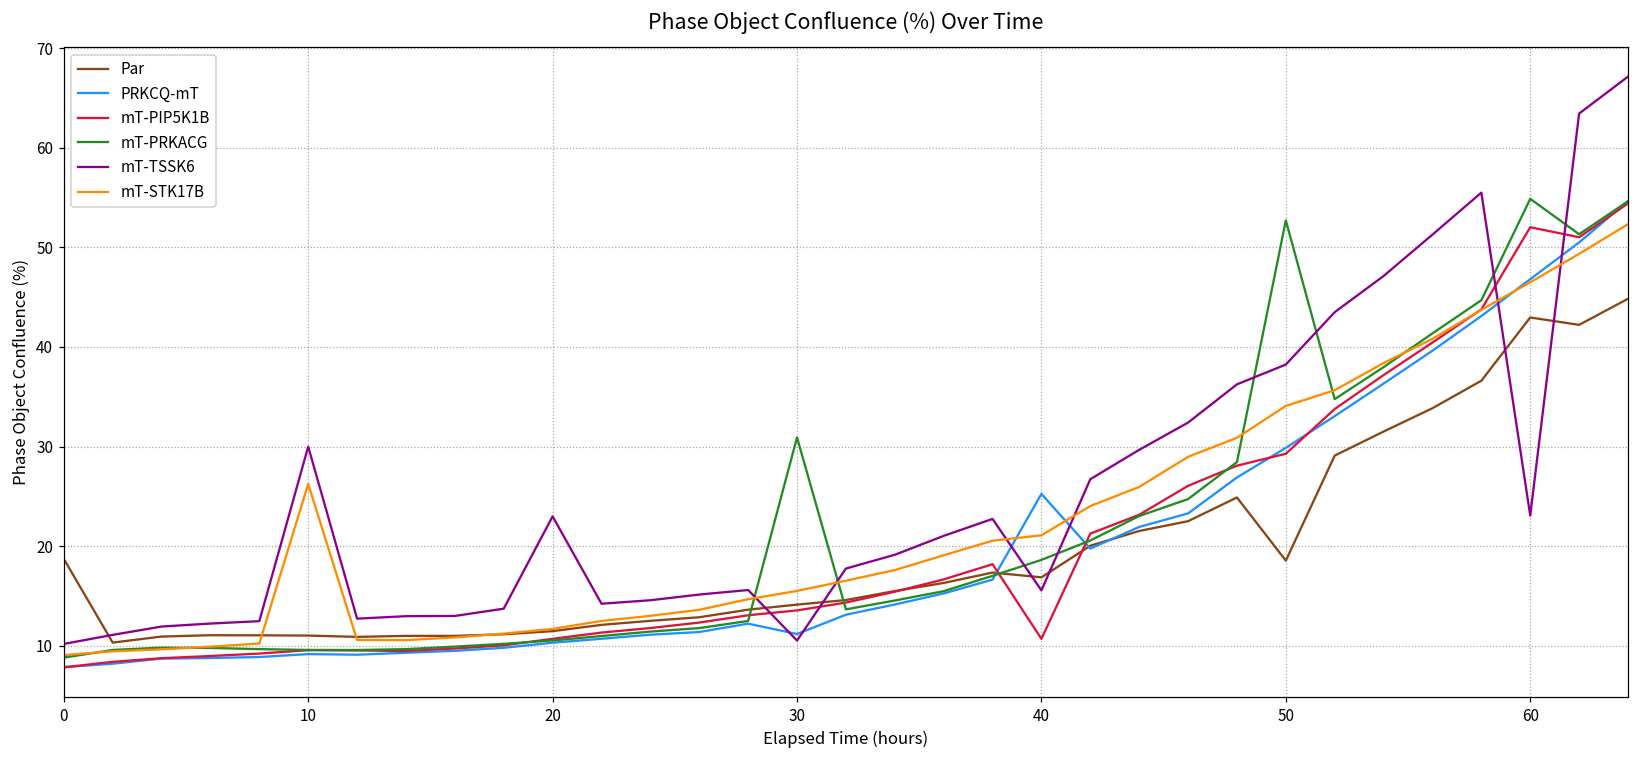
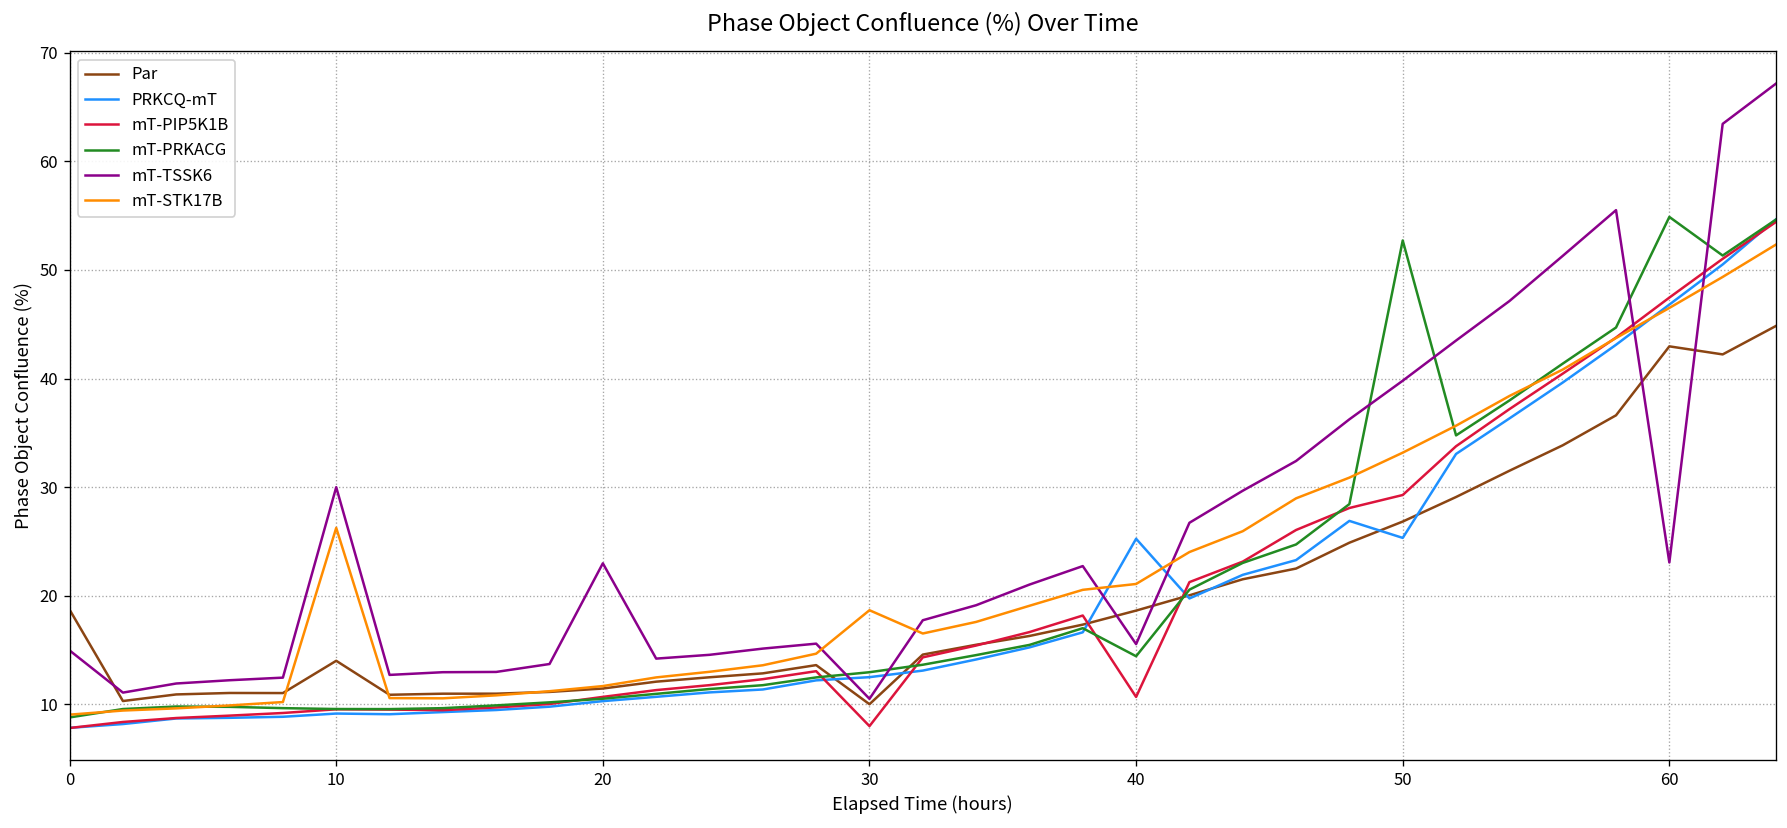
mT-TSSK6, 0: 10 -> 15
Par, 10: 11 -> 14
Par, 30: 14 -> 10
PRKCQ-mT, 30: 11 -> 12
mT-PIP5K1B, 30: 14 -> 8
mT-PRKACG, 30: 31 -> 13
mT-STK17B, 30: 15 -> 19
Par, 40: 17 -> 19
mT-PRKACG, 40: 19 -> 14
Par, 50: 19 -> 27
PRKCQ-mT, 50: 30 -> 25
mT-TSSK6, 50: 38 -> 40
mT-STK17B, 50: 34 -> 33
mT-PIP5K1B, 60: 52 -> 47
